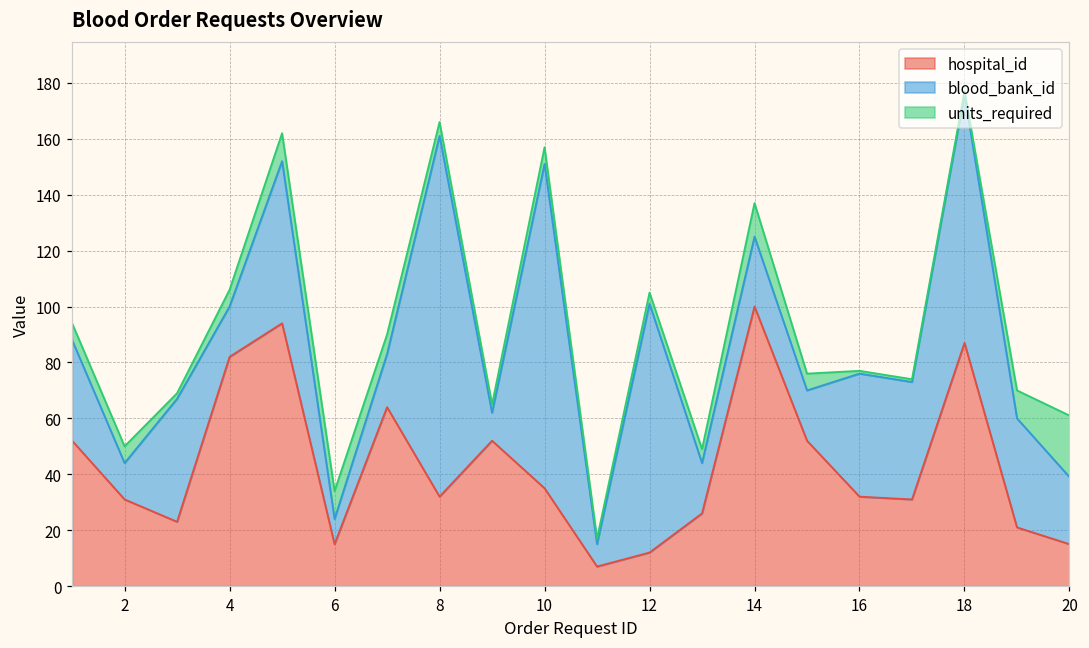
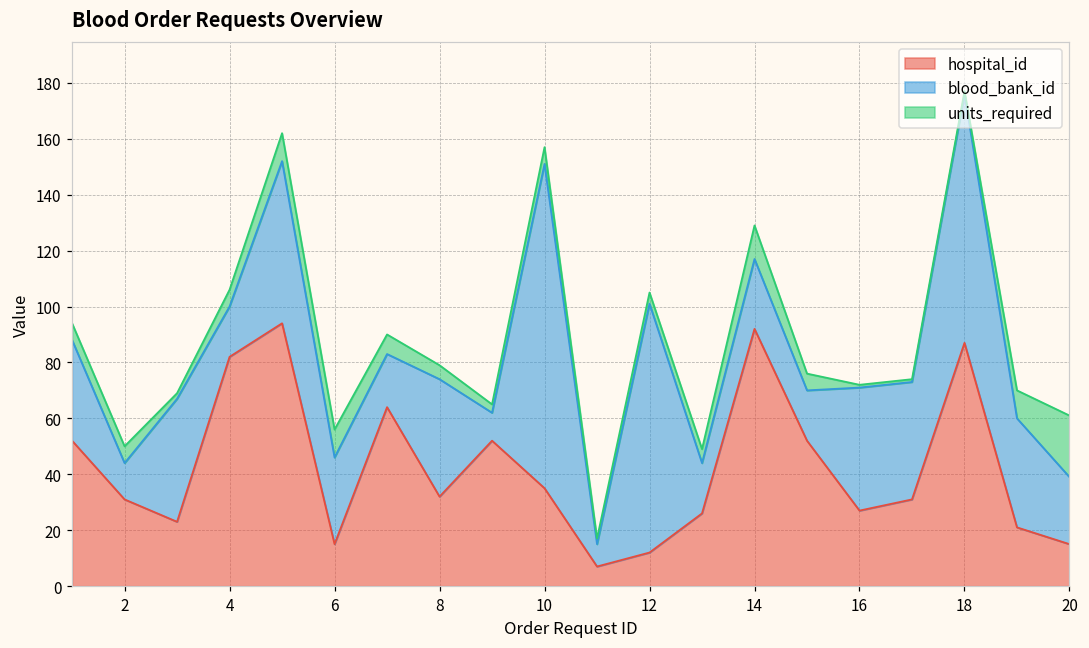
blood_bank_id, 6: 9 -> 31
blood_bank_id, 8: 129 -> 42
hospital_id, 14: 100 -> 92
hospital_id, 16: 32 -> 27
